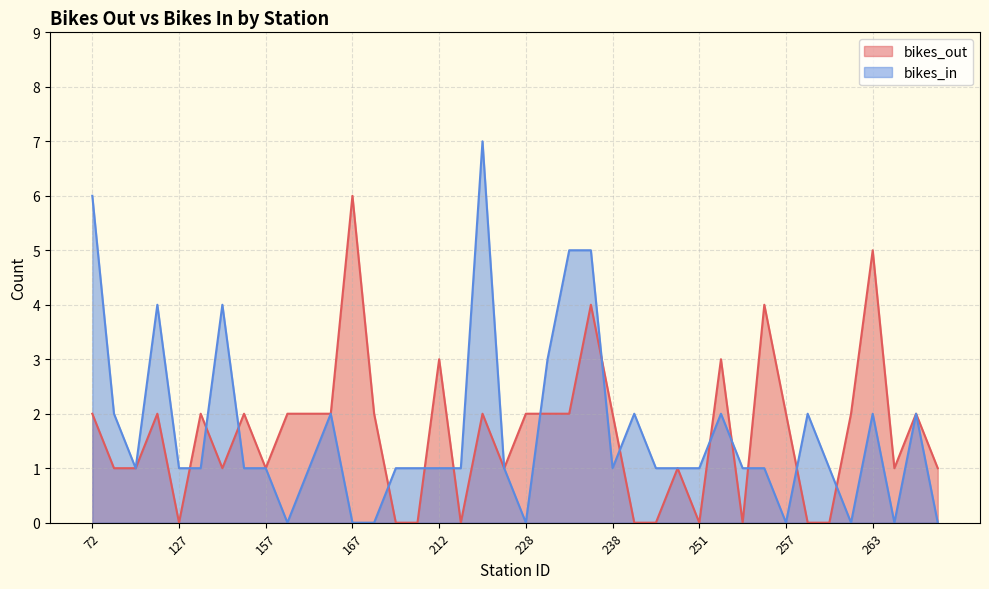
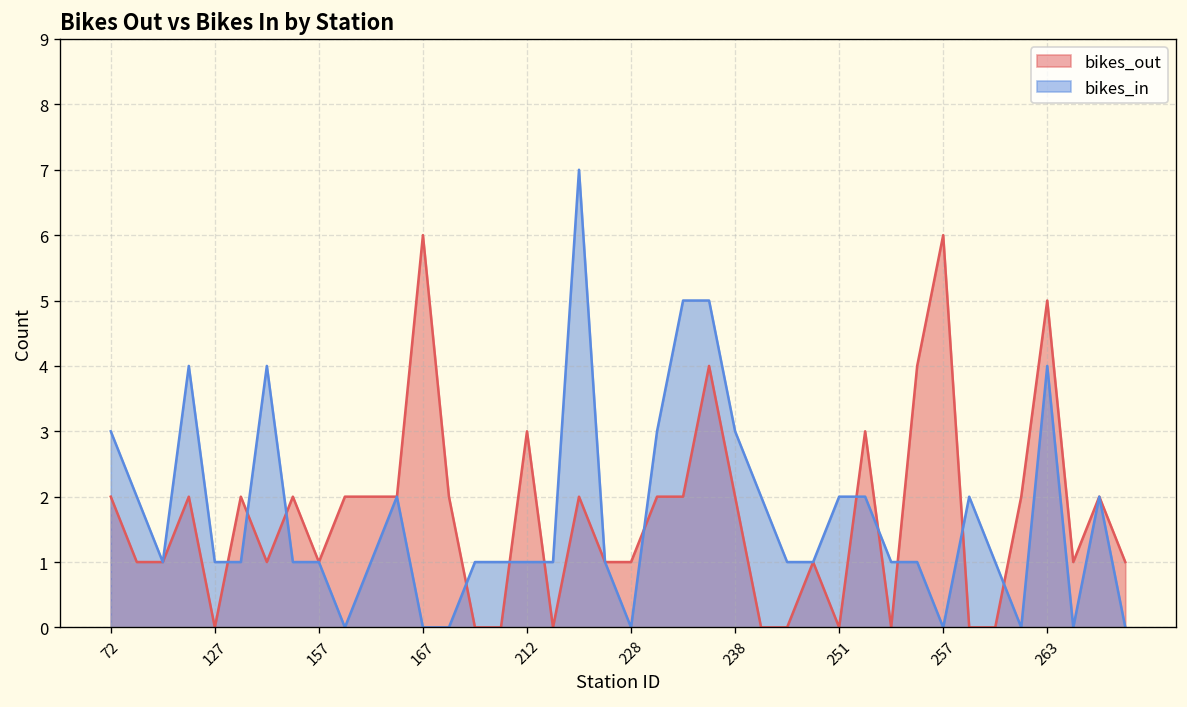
bikes_in, 72: 6 -> 3
bikes_out, 228: 2 -> 1
bikes_in, 238: 1 -> 3
bikes_in, 251: 1 -> 2
bikes_out, 257: 2 -> 6
bikes_in, 263: 2 -> 4
